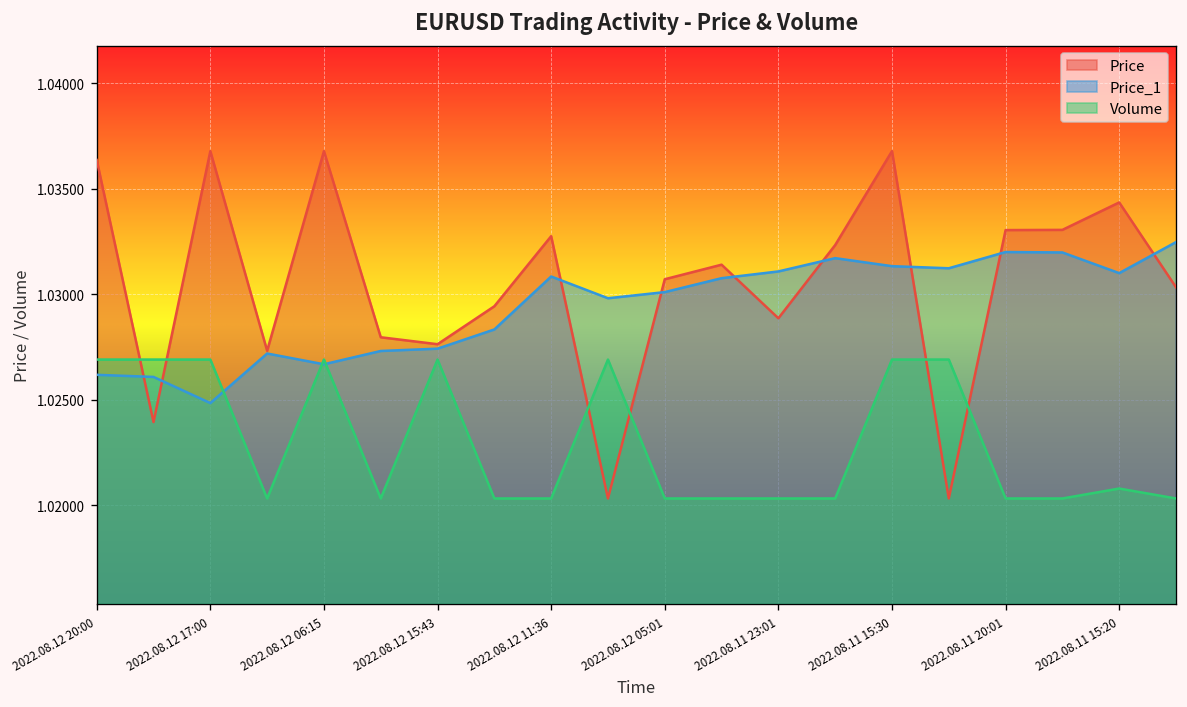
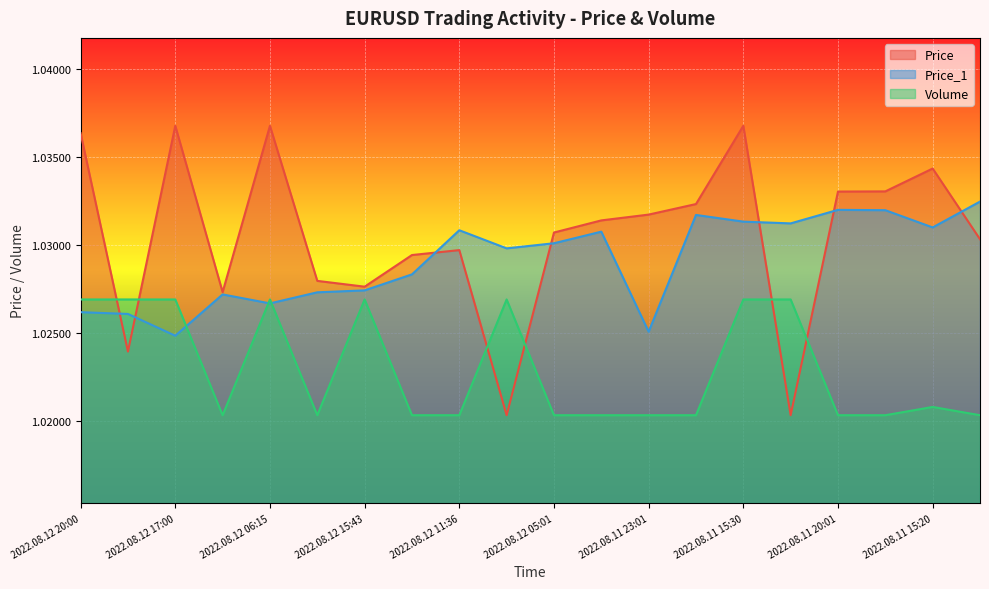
Price, 2022.08.12 11:36: 1.0328 -> 1.0297
Price, 2022.08.11 23:01: 1.0289 -> 1.0317
Price_1, 2022.08.11 23:01: 1.0311 -> 1.0251
